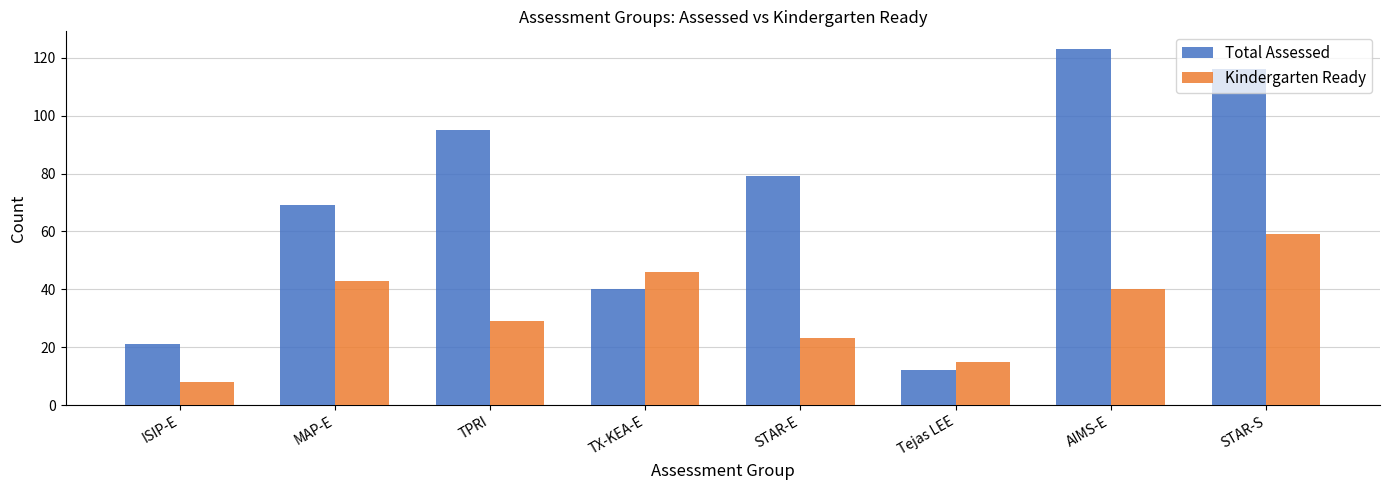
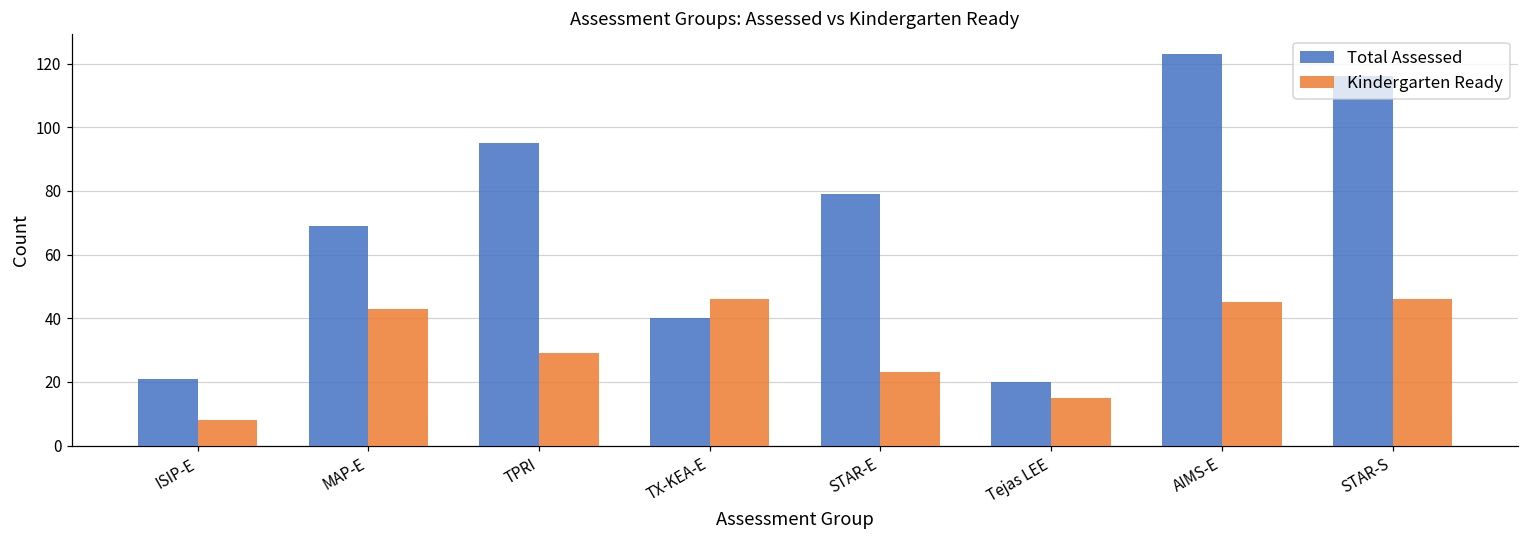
Total Assessed, Tejas LEE: 12 -> 20
Kindergarten Ready, AIMS-E: 40 -> 45
Kindergarten Ready, STAR-S: 59 -> 46
